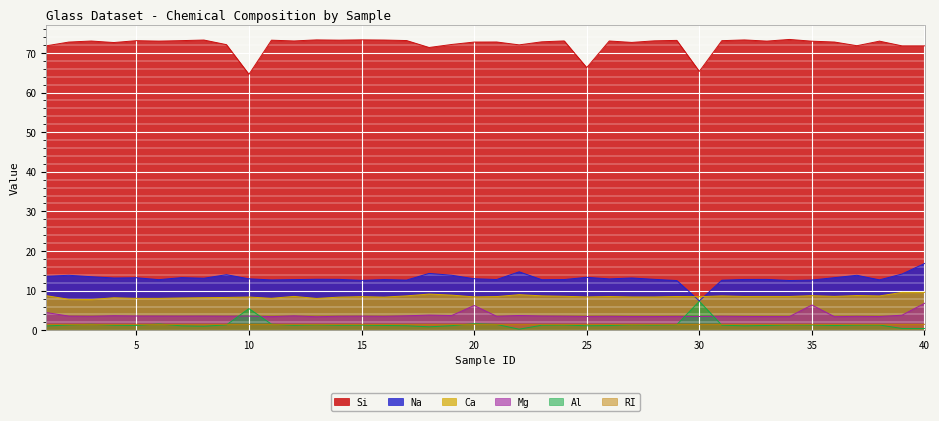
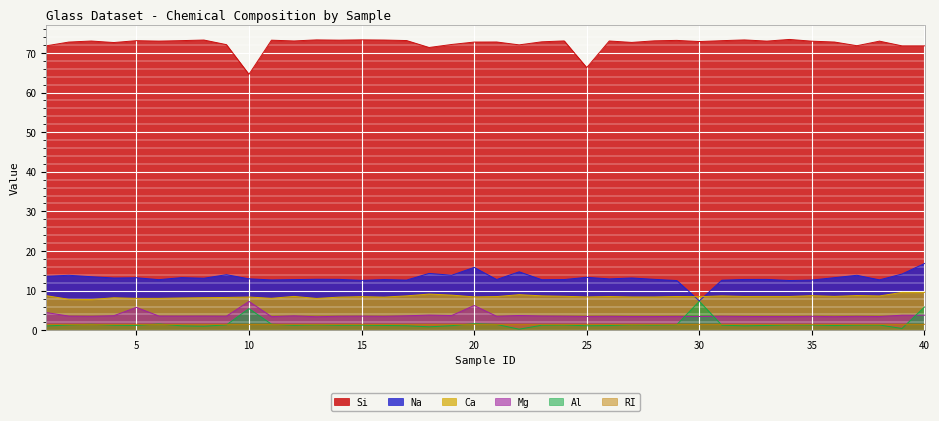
Mg, 5: 4 -> 6
Mg, 10: 4 -> 7
Na, 20: 13 -> 16
Si, 30: 65 -> 73
Mg, 35: 6 -> 4
Mg, 40: 7 -> 4
Al, 40: 0 -> 6
